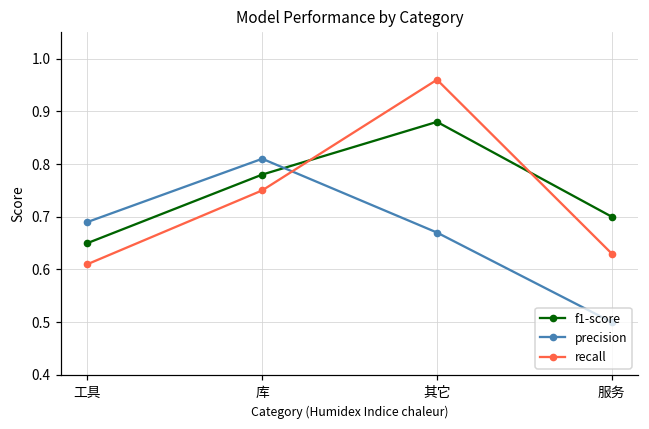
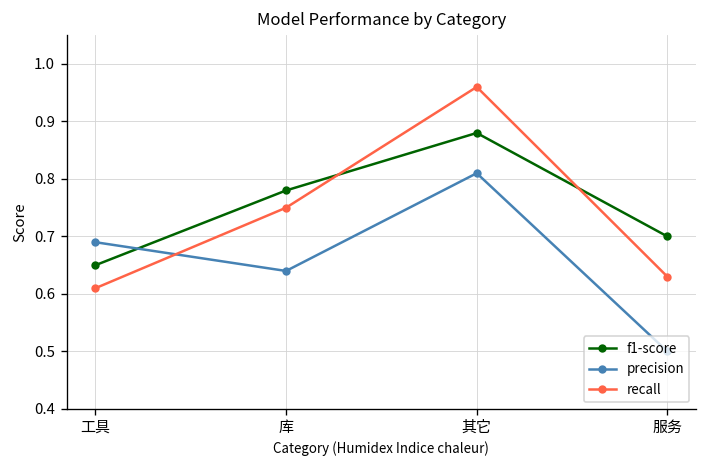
precision, 库: 0.81 -> 0.64
precision, 其它: 0.67 -> 0.81
